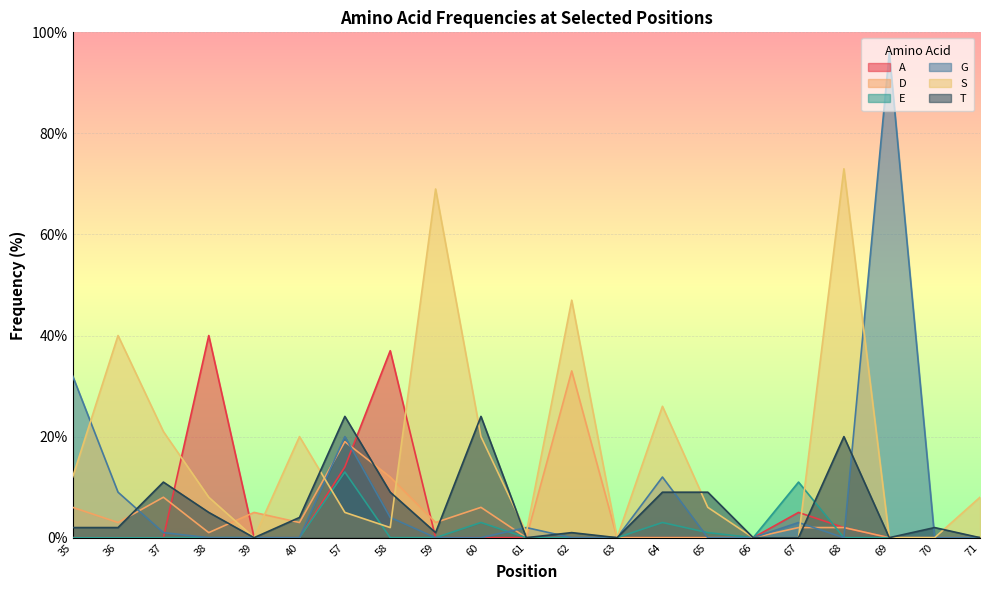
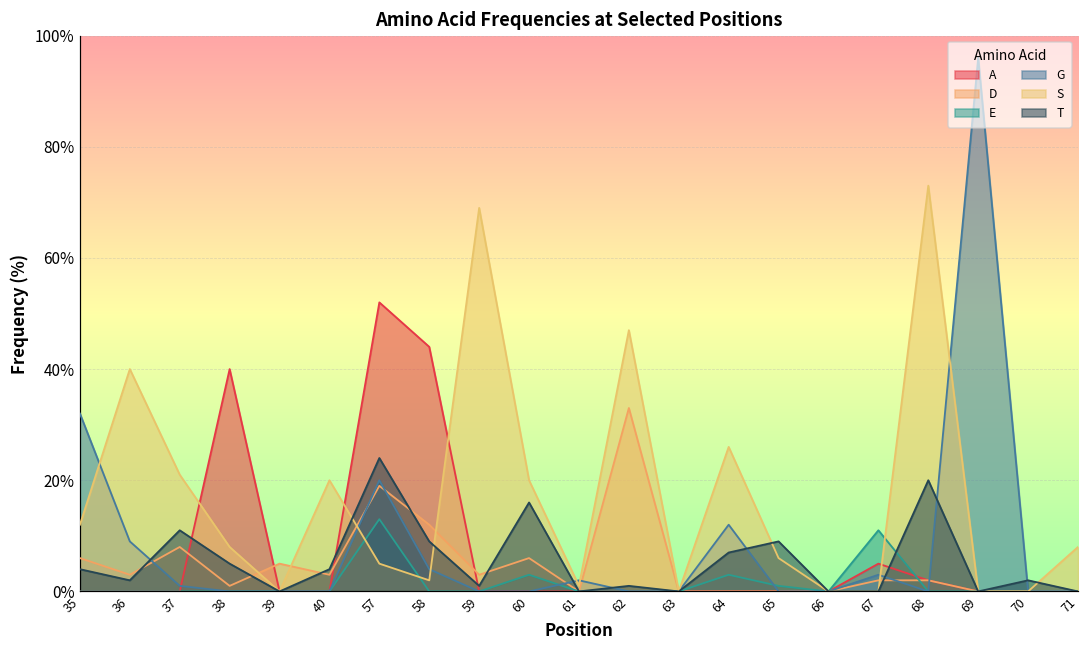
T, 35: 2% -> 4%
A, 57: 14% -> 52%
A, 58: 37% -> 44%
T, 60: 24% -> 16%
T, 64: 9% -> 7%
